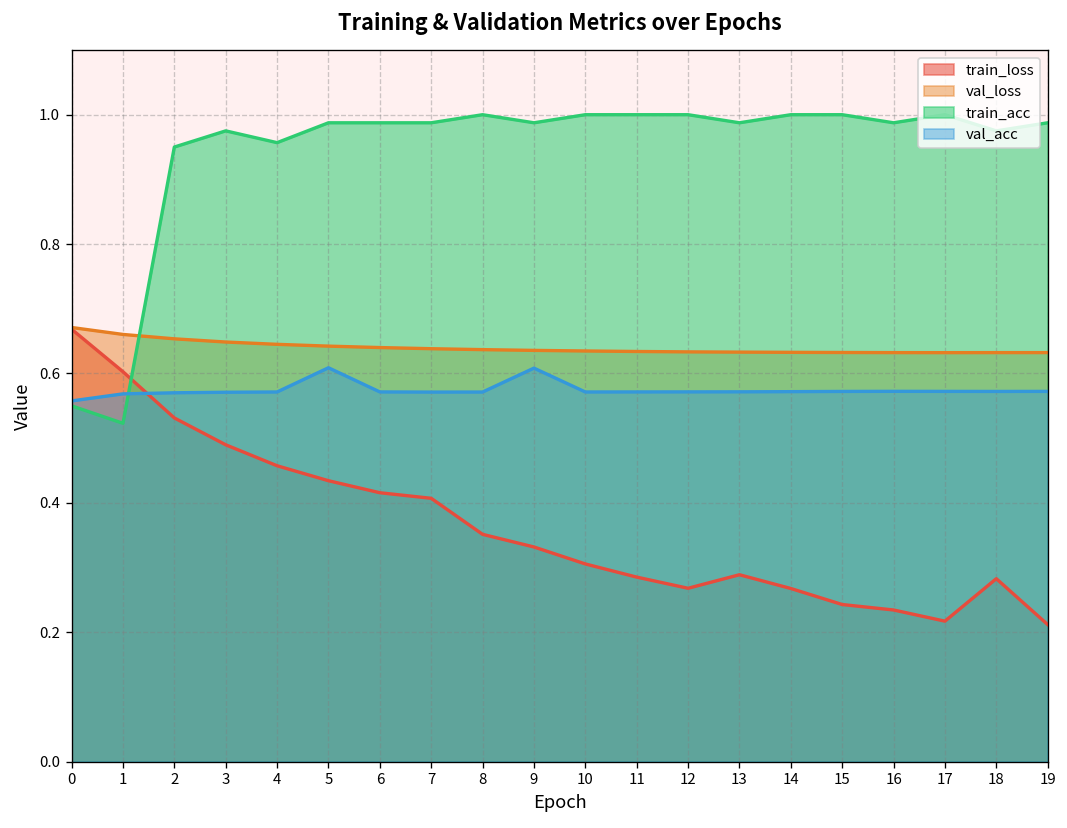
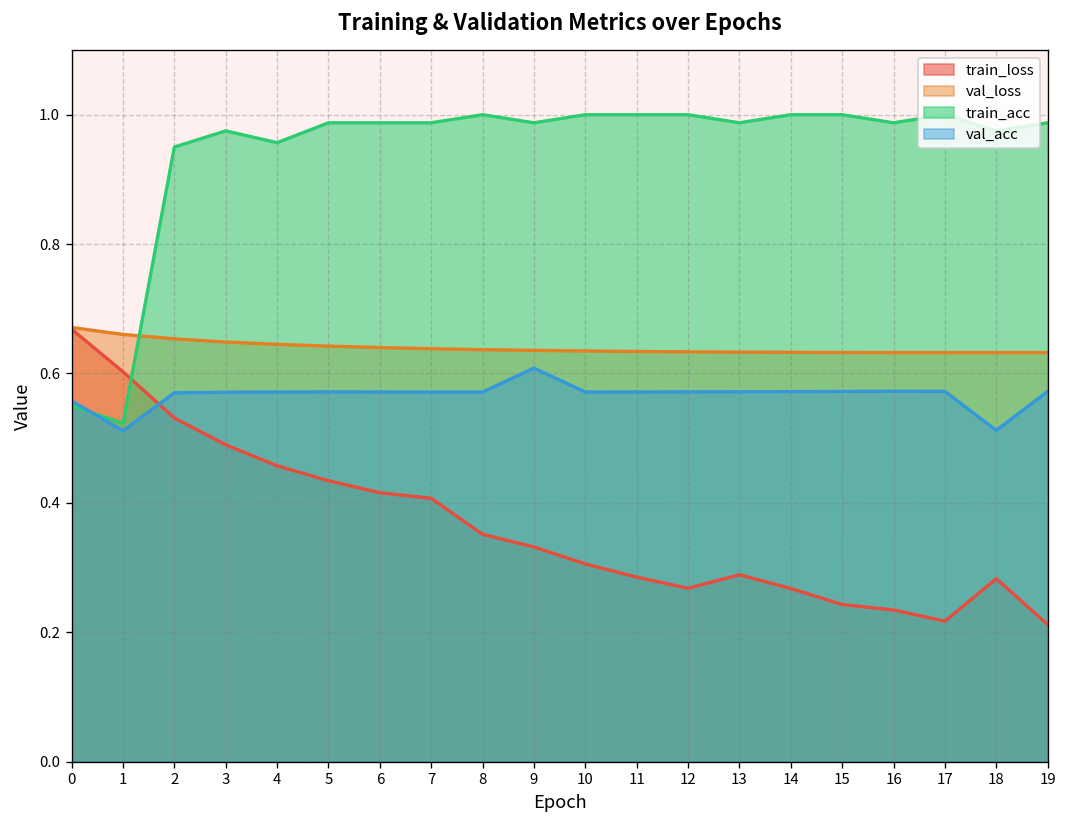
val_acc, 1: 0.57 -> 0.51
val_acc, 5: 0.61 -> 0.57
val_acc, 18: 0.57 -> 0.51
